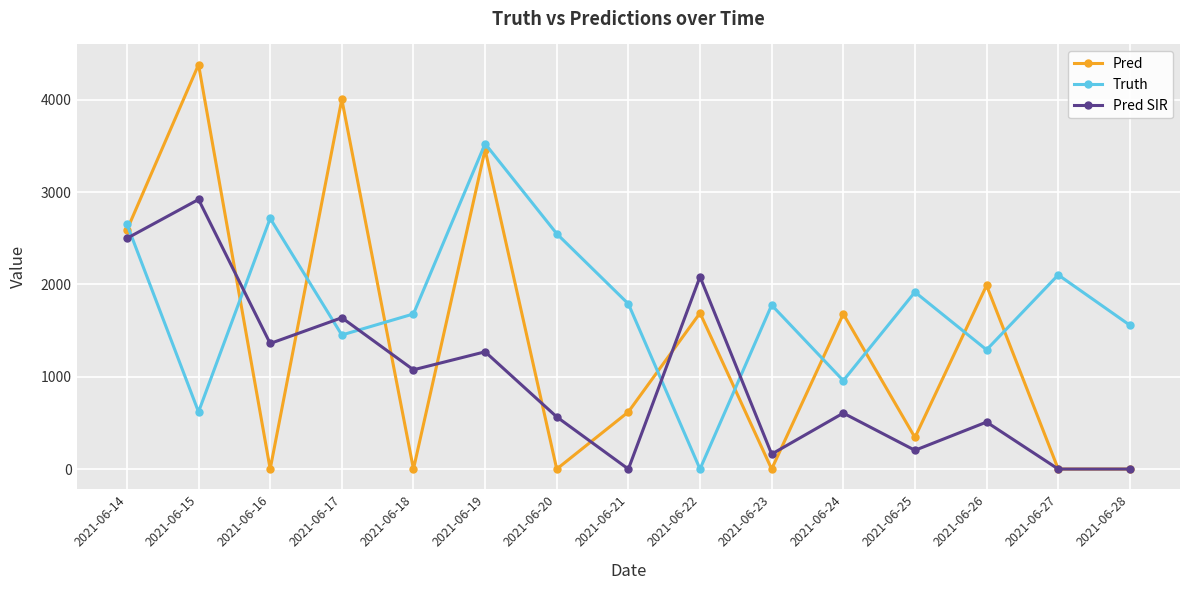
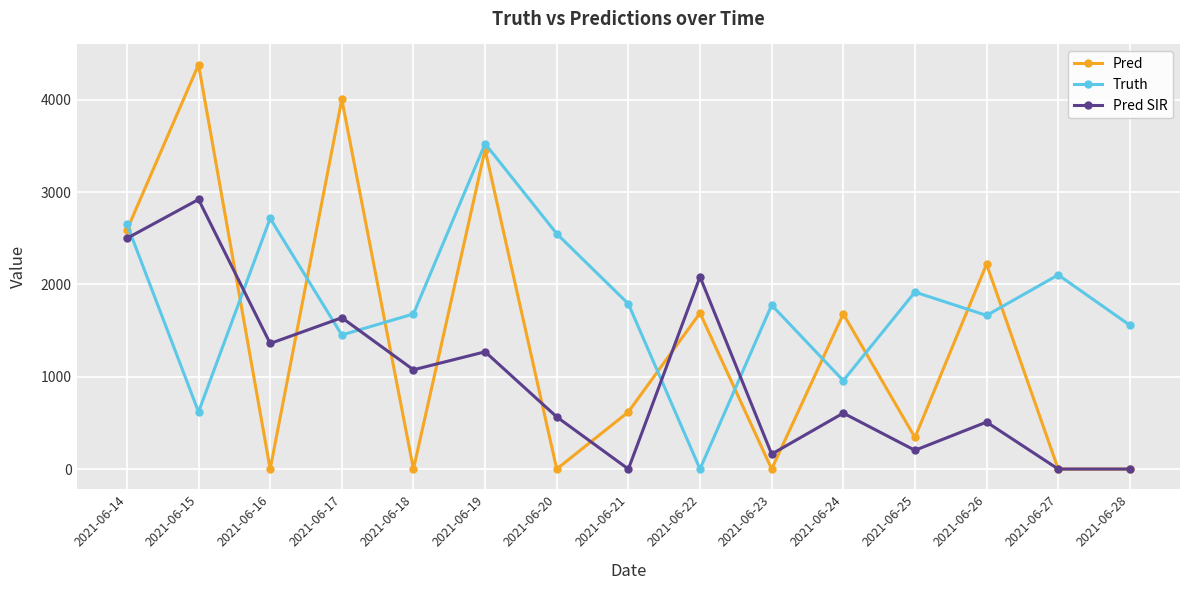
Pred, 2021-06-26: 2000 -> 2200
Truth, 2021-06-26: 1300 -> 1700
